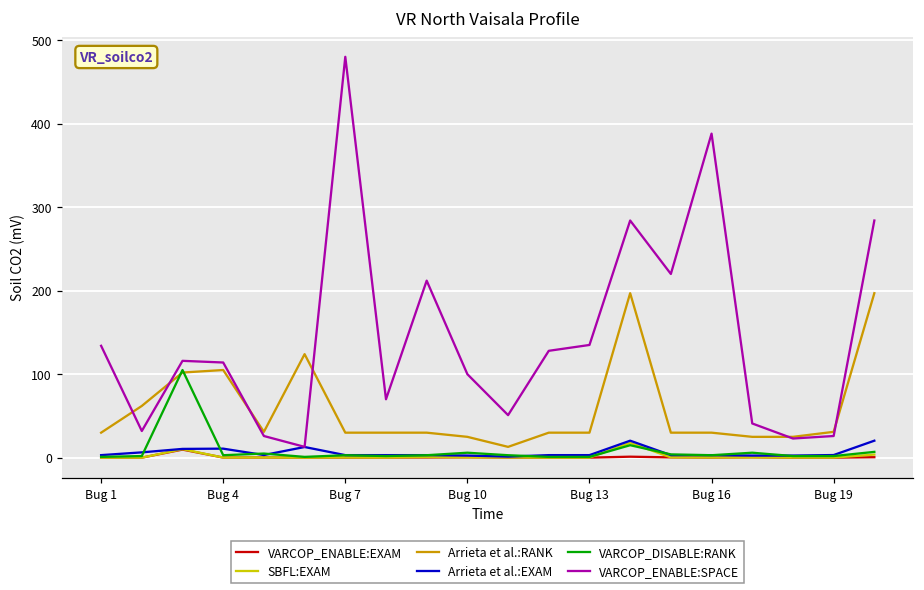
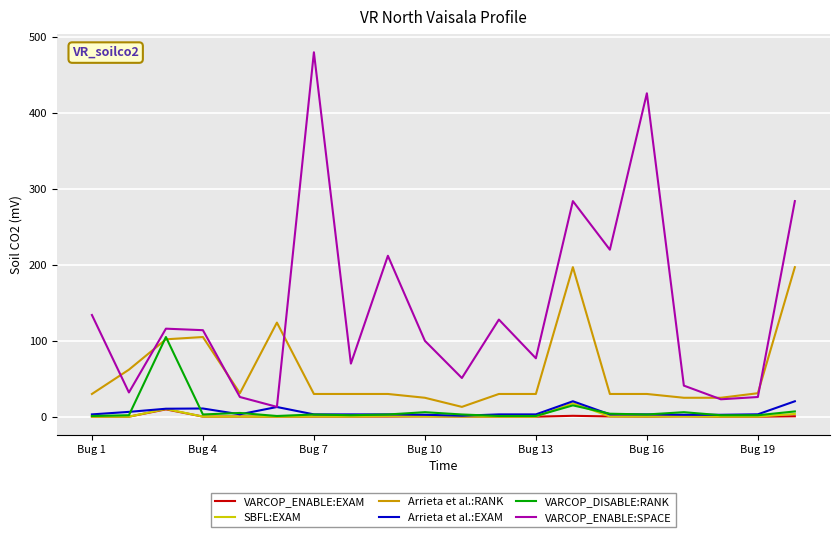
VARCOP_ENABLE:SPACE, Bug 13: 140 -> 80
VARCOP_ENABLE:SPACE, Bug 16: 390 -> 430
